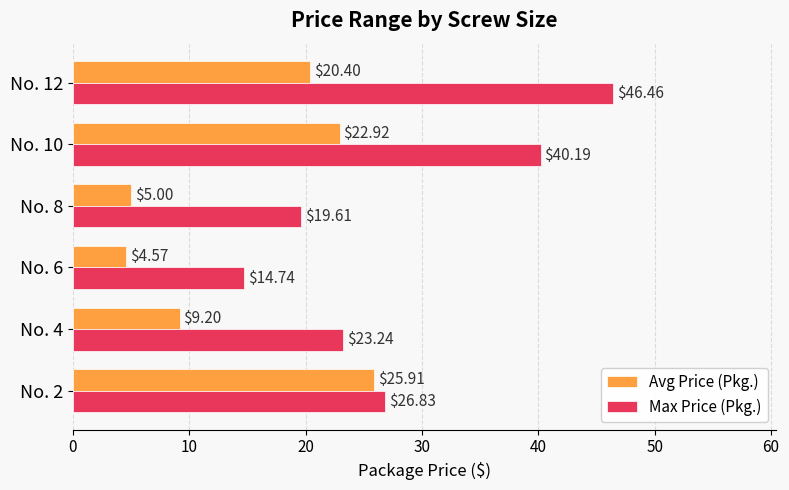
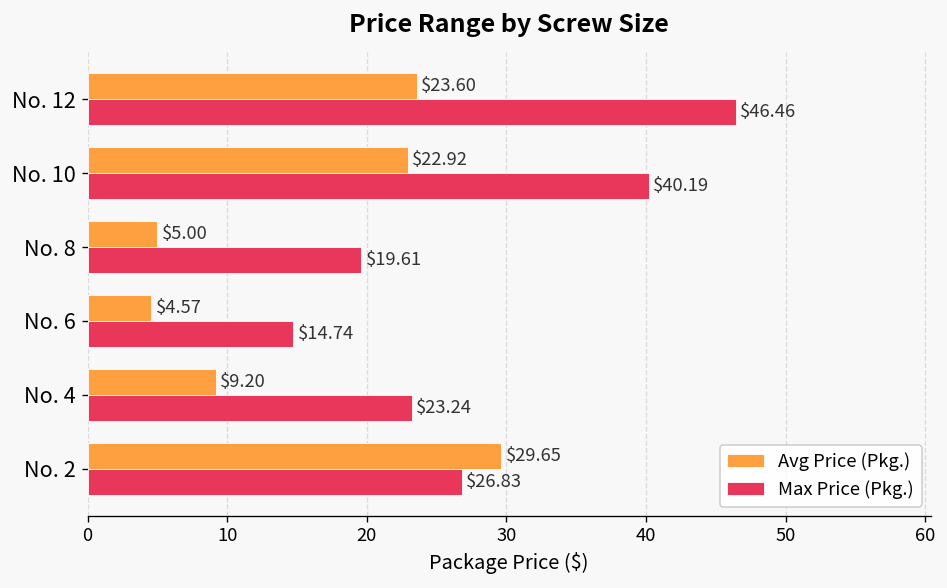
Avg Price (Pkg.), No. 12: $20.40 -> $23.60
Avg Price (Pkg.), No. 2: $25.91 -> $29.65
